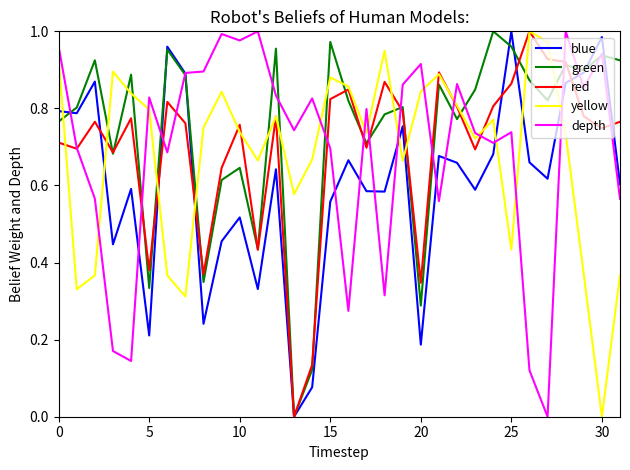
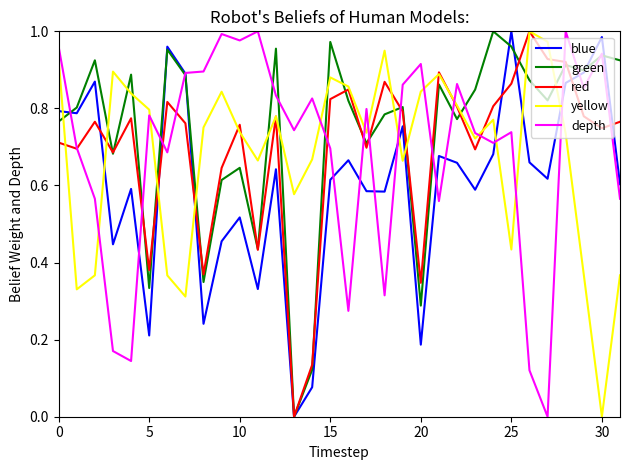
depth, 5: 0.83 -> 0.78
blue, 15: 0.56 -> 0.61
